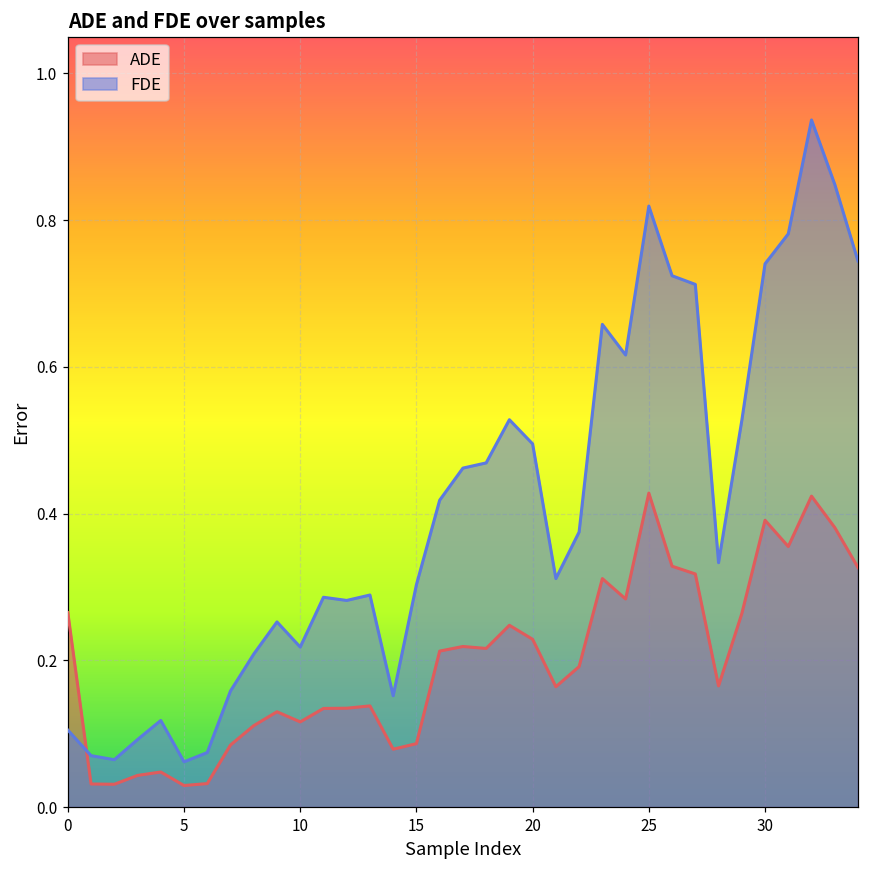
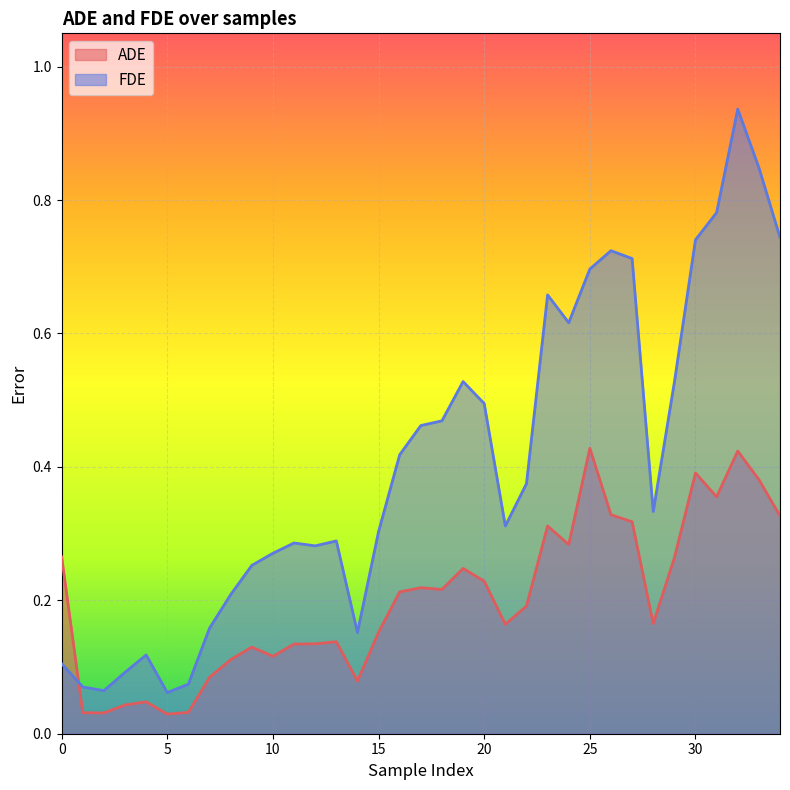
FDE, 10: 0.22 -> 0.27
ADE, 15: 0.09 -> 0.15
FDE, 25: 0.82 -> 0.70
